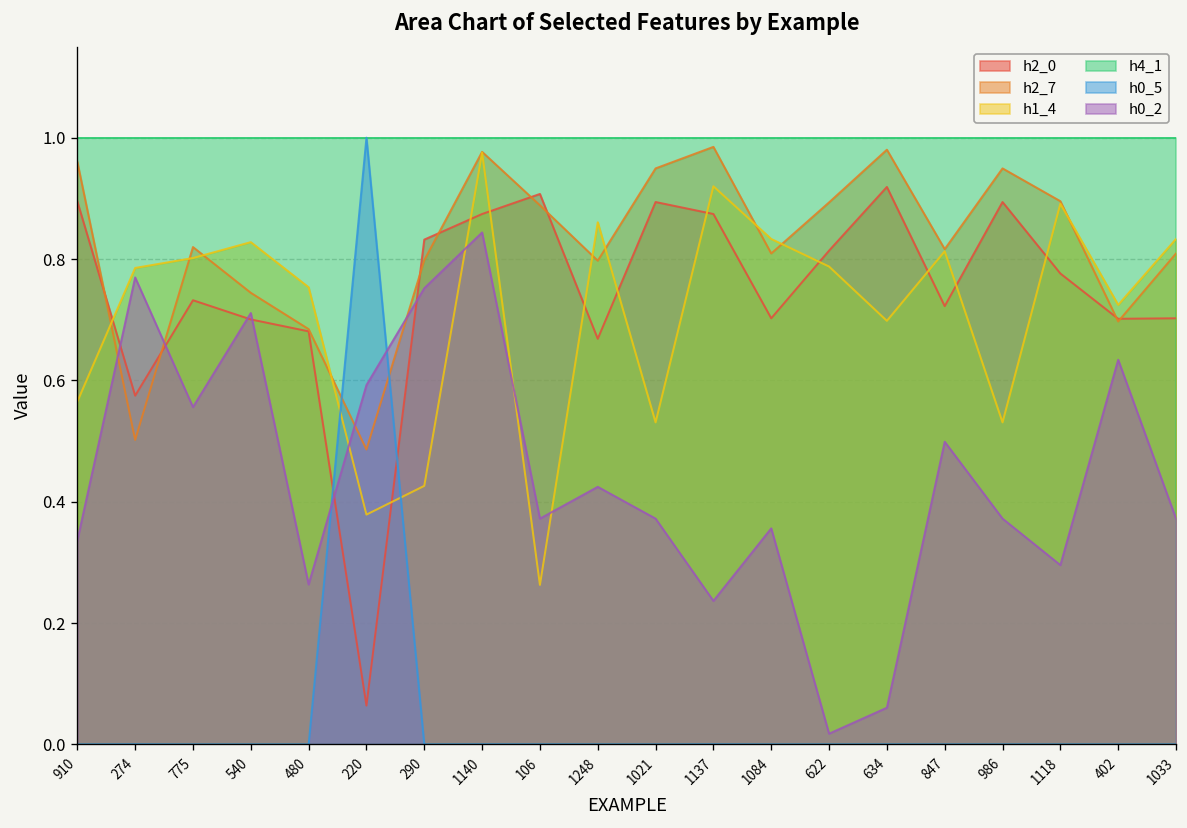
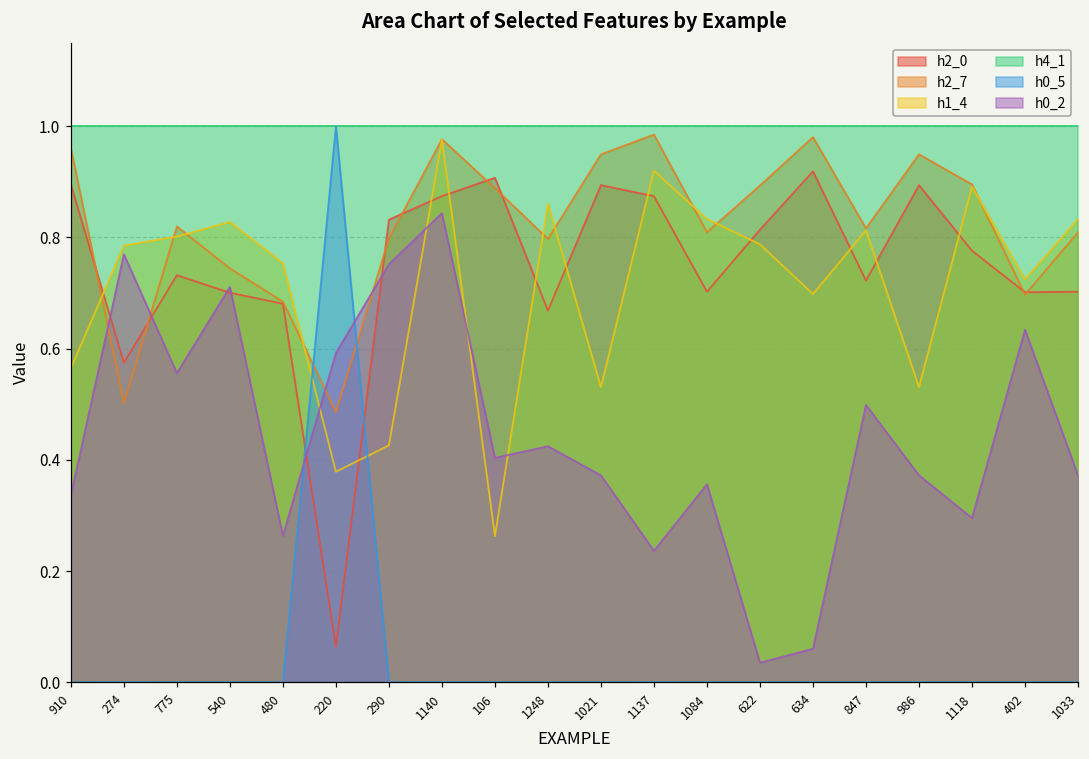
h0_2, 106: 0.37 -> 0.40
h0_2, 622: 0.02 -> 0.04
